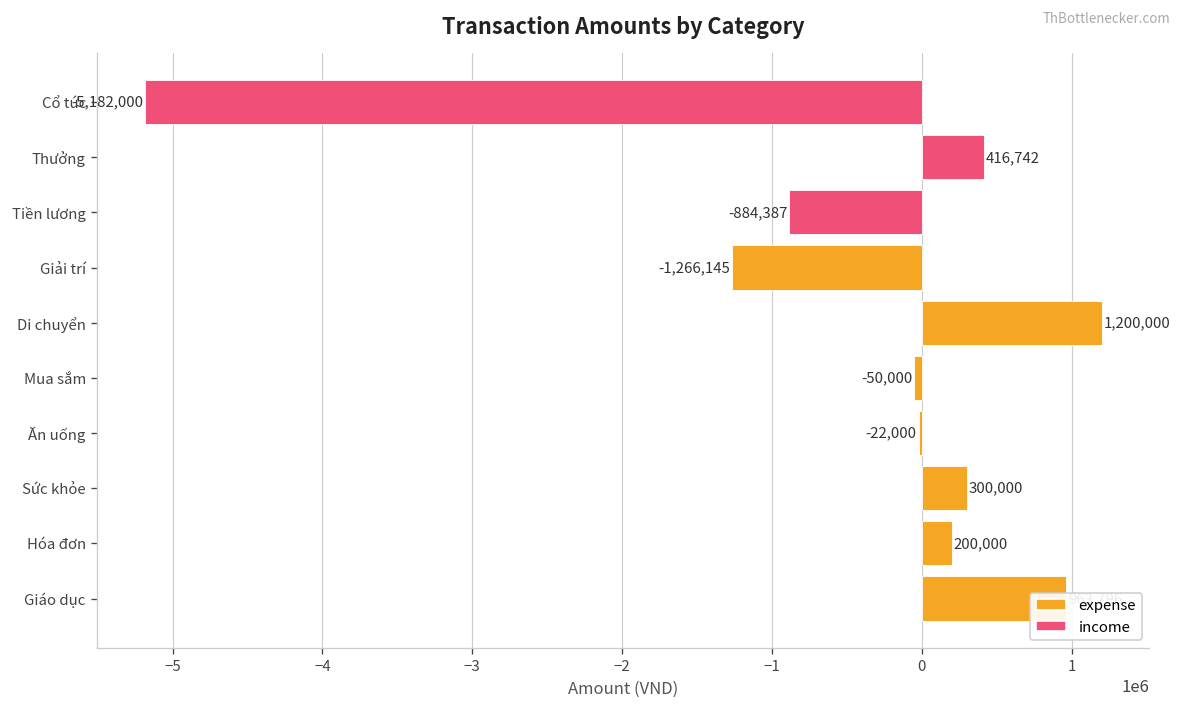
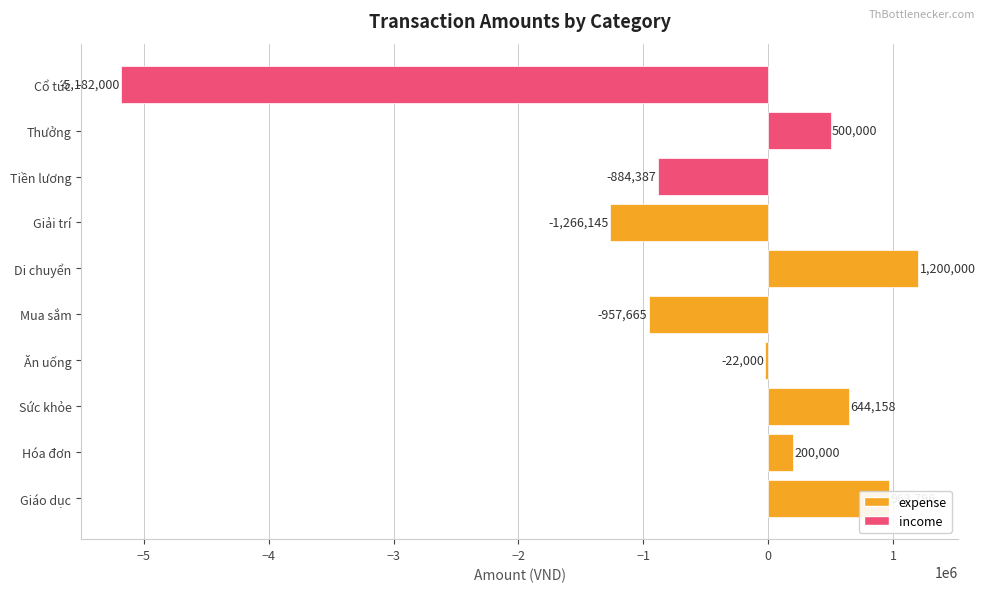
Thưởng: 416,742 -> 500,000
Mua sắm: -50,000 -> -957,665
Sức khỏe: 300,000 -> 644,158
